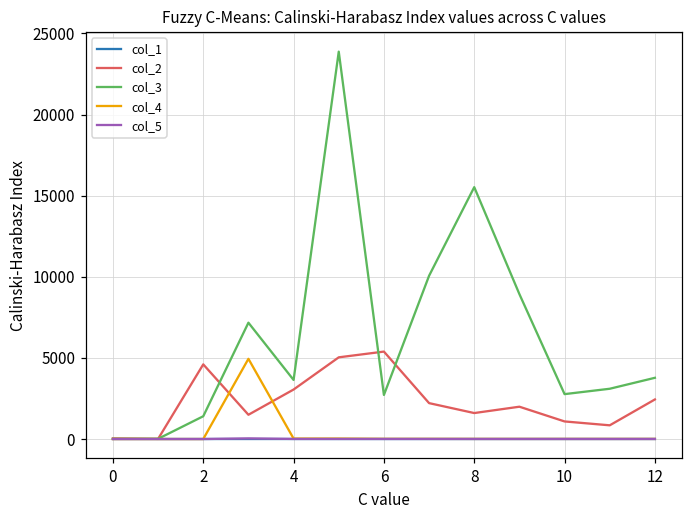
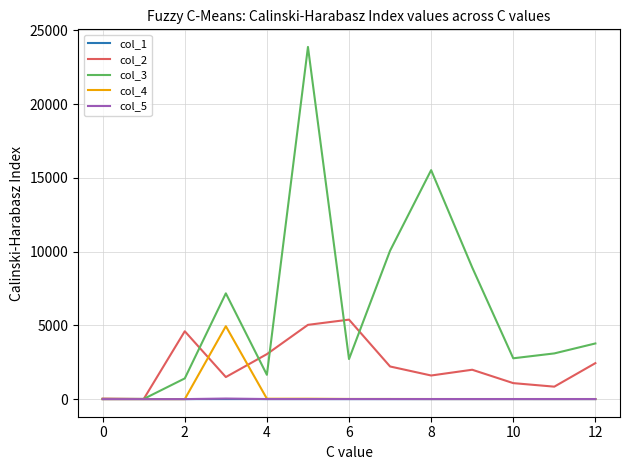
col_3, 4: 3600 -> 1600
